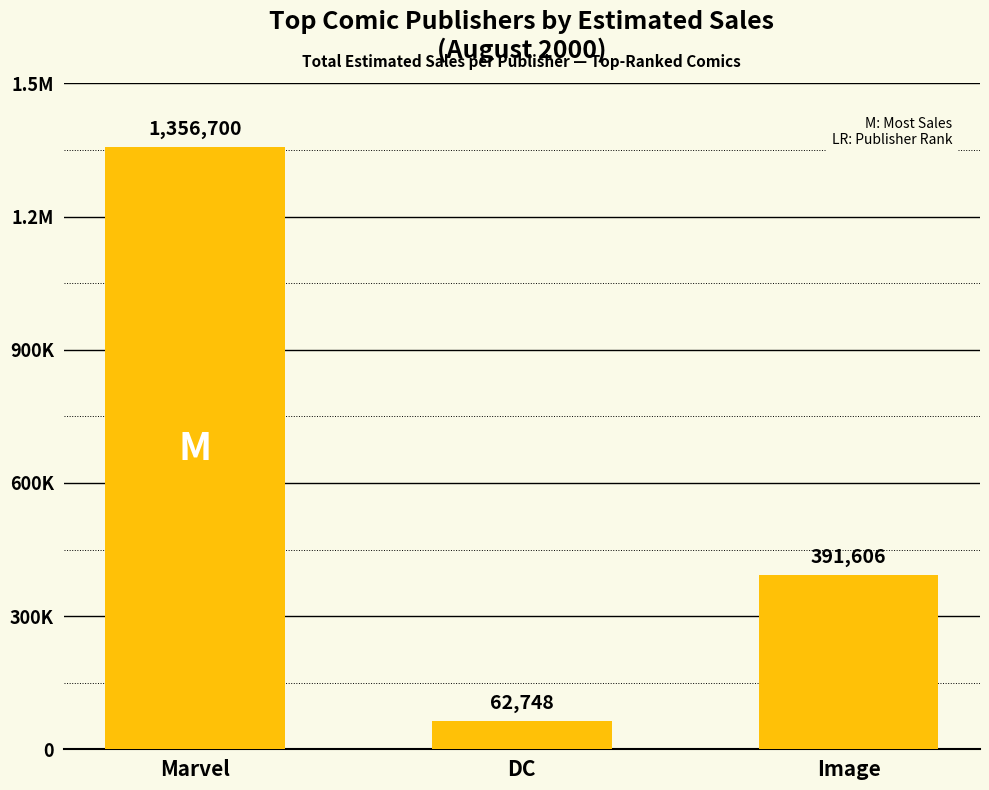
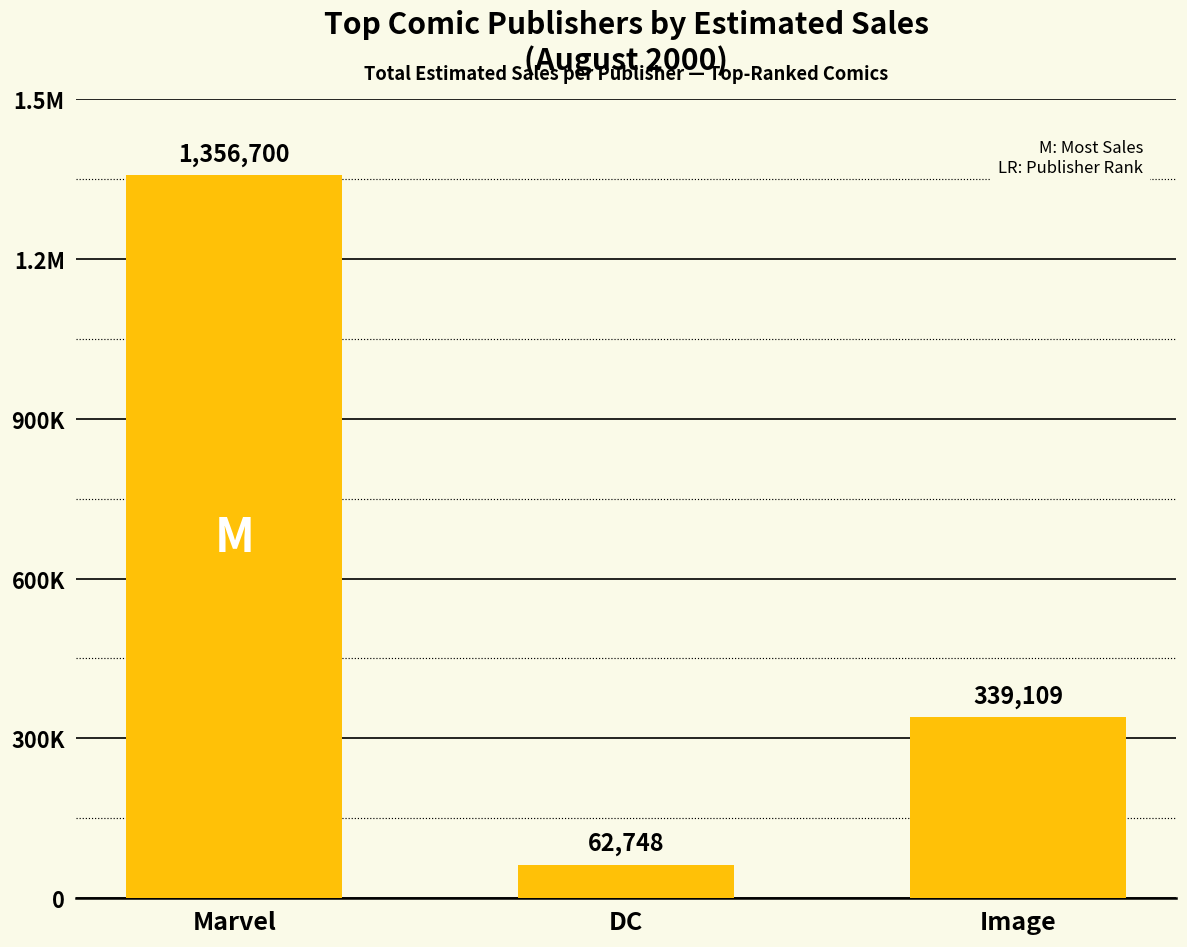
Image: 391,606 -> 339,109
